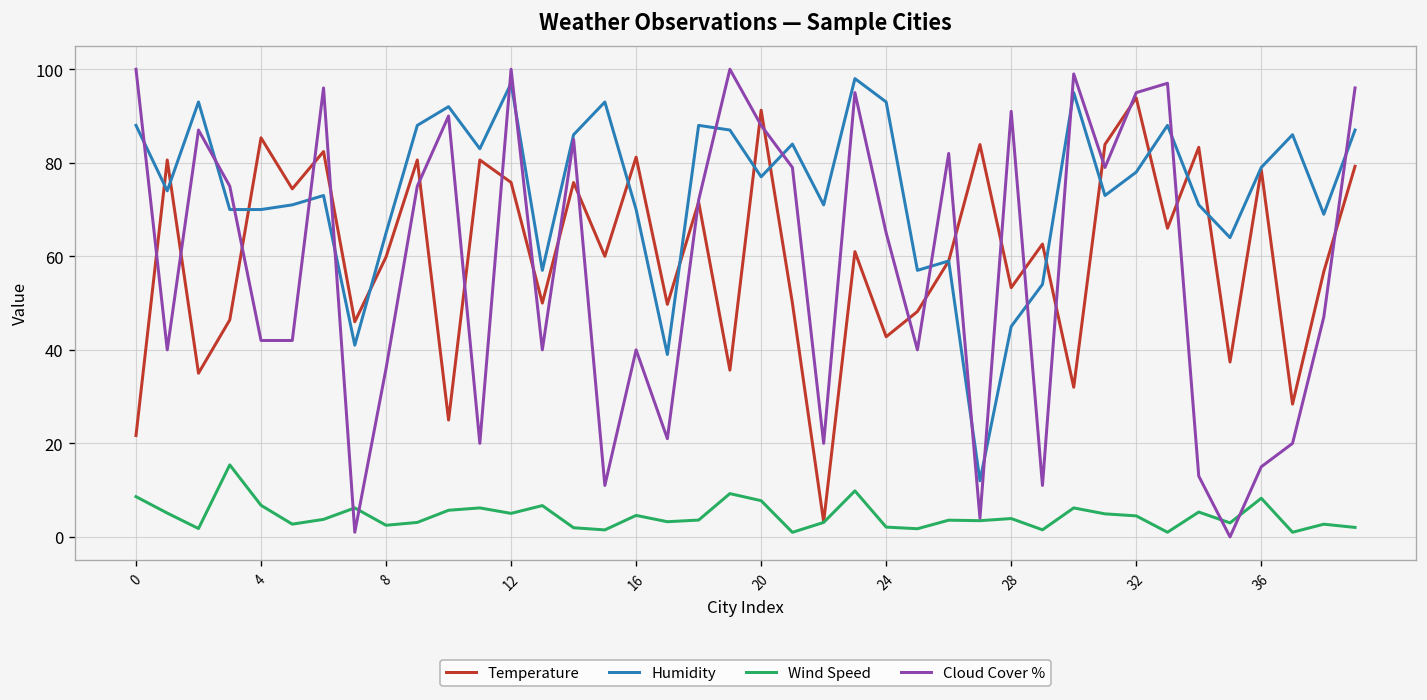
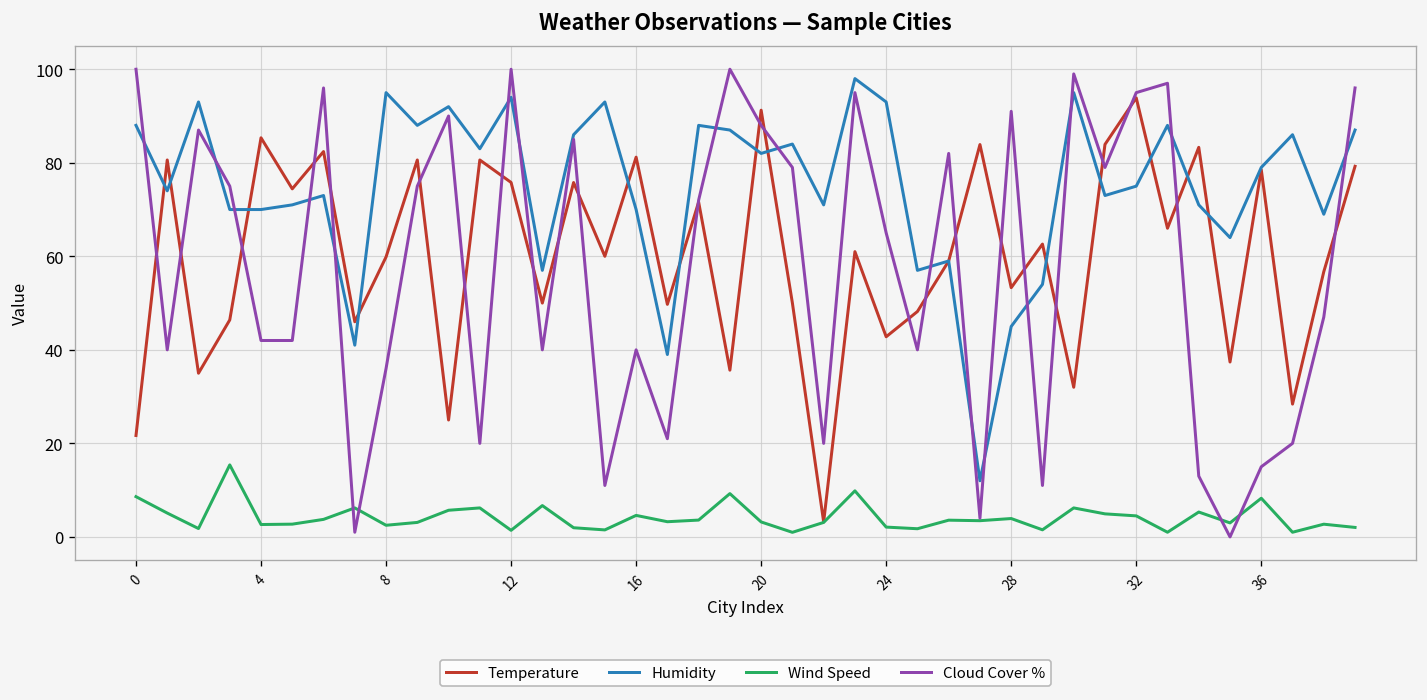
Wind Speed, 4: 7 -> 3
Humidity, 8: 65 -> 95
Humidity, 12: 97 -> 94
Wind Speed, 12: 5 -> 1
Humidity, 20: 77 -> 82
Wind Speed, 20: 8 -> 3
Humidity, 32: 78 -> 75
